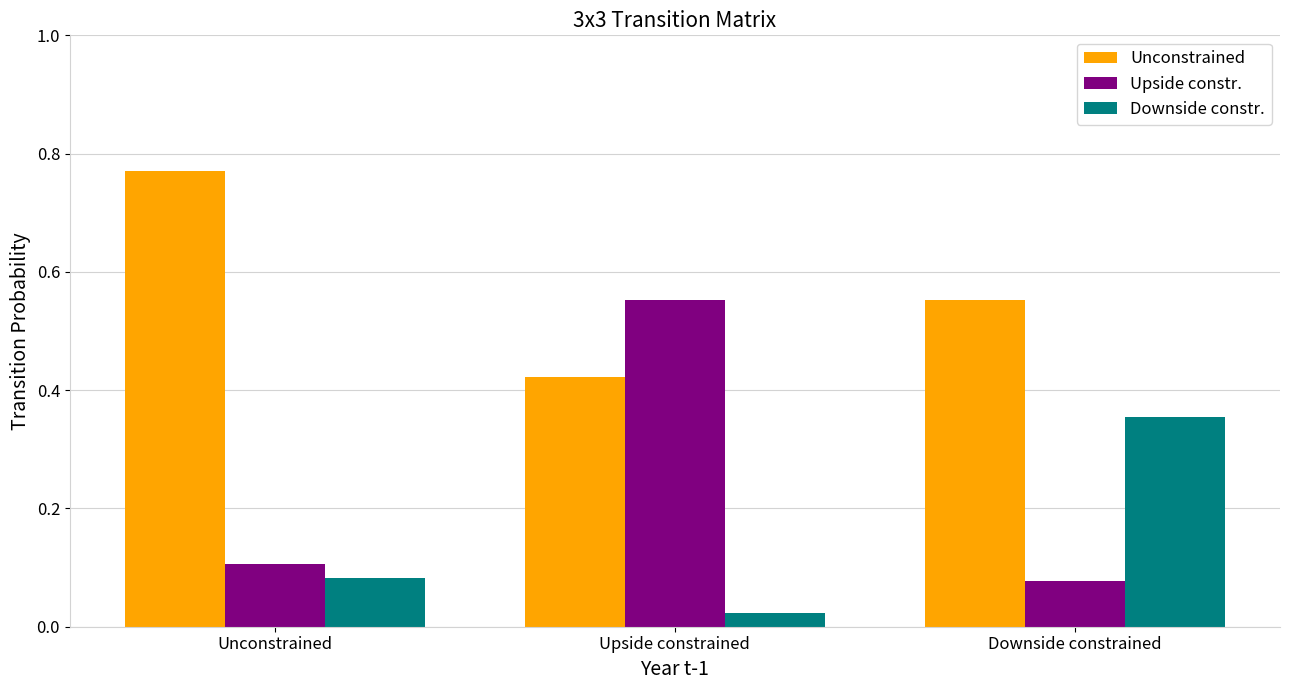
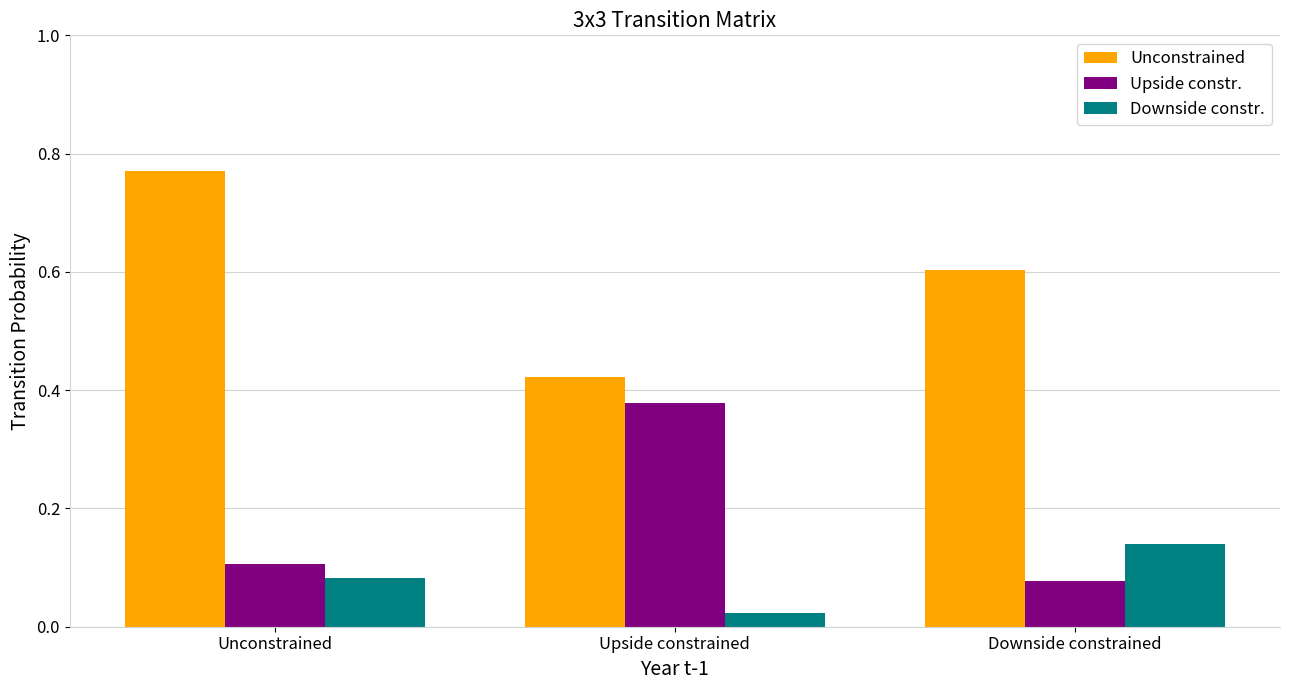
Upside constr., Upside constrained: 0.55 -> 0.38
Unconstrained, Downside constrained: 0.55 -> 0.60
Downside constr., Downside constrained: 0.35 -> 0.14
